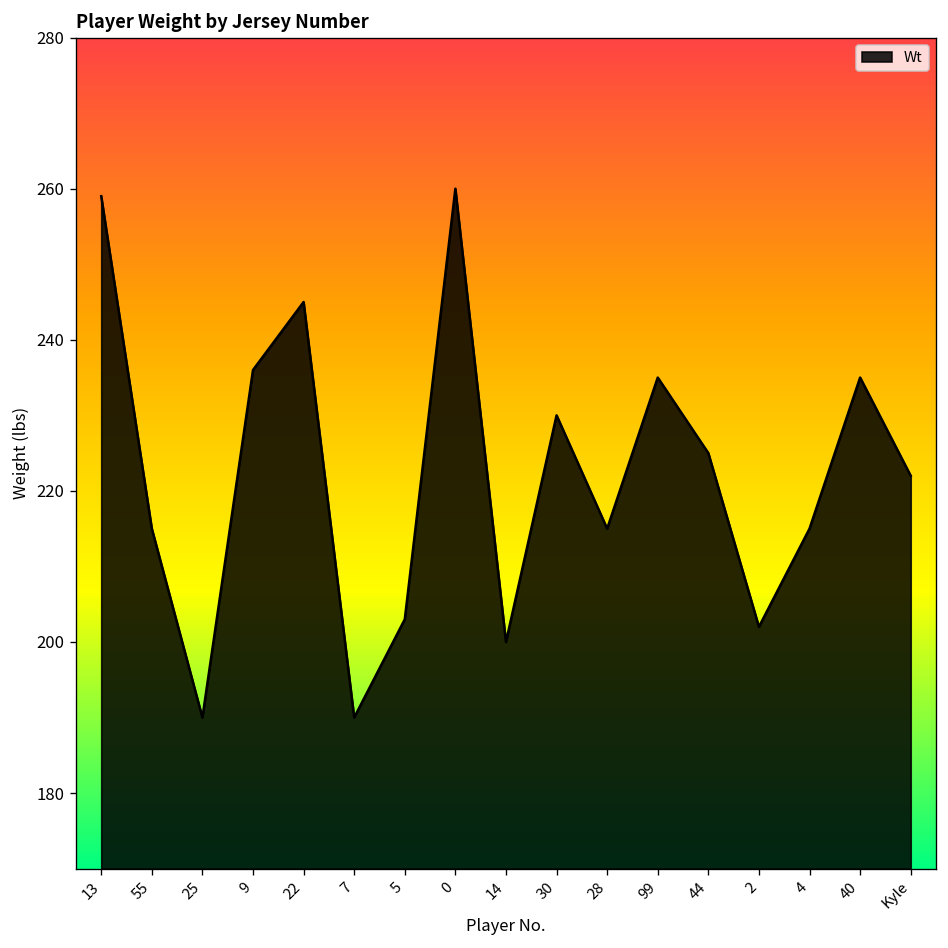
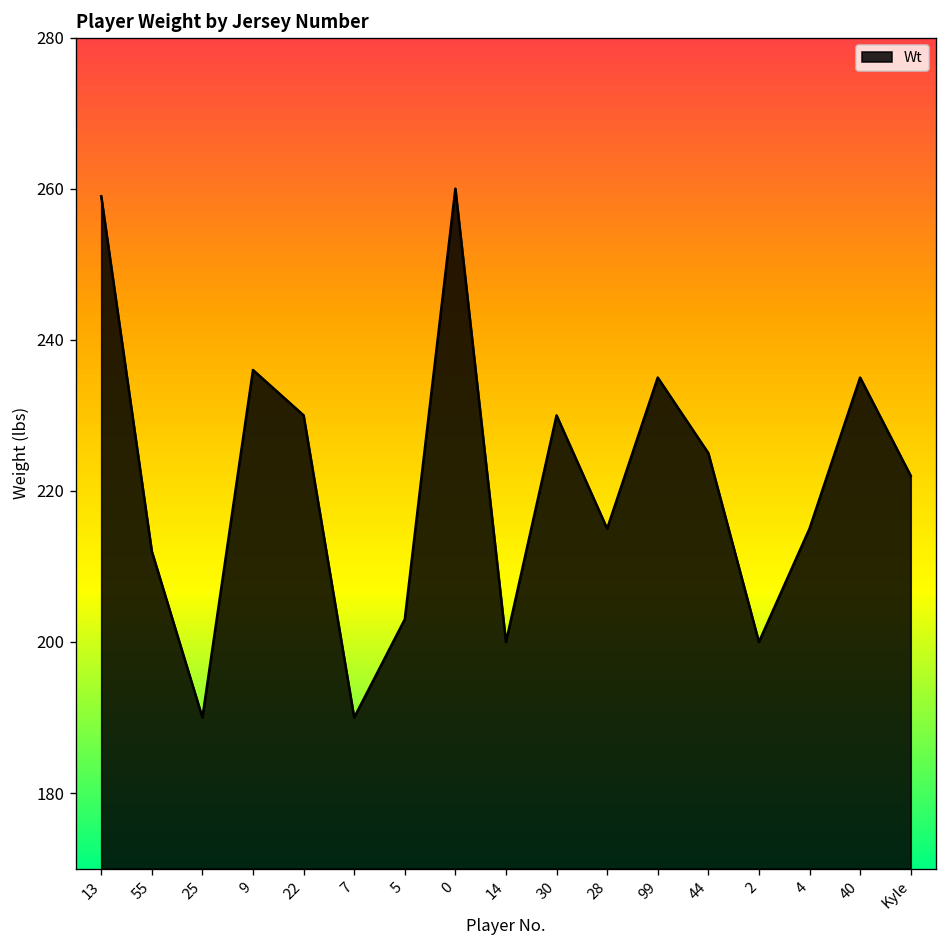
55: 215 -> 212
22: 245 -> 230
2: 202 -> 200
